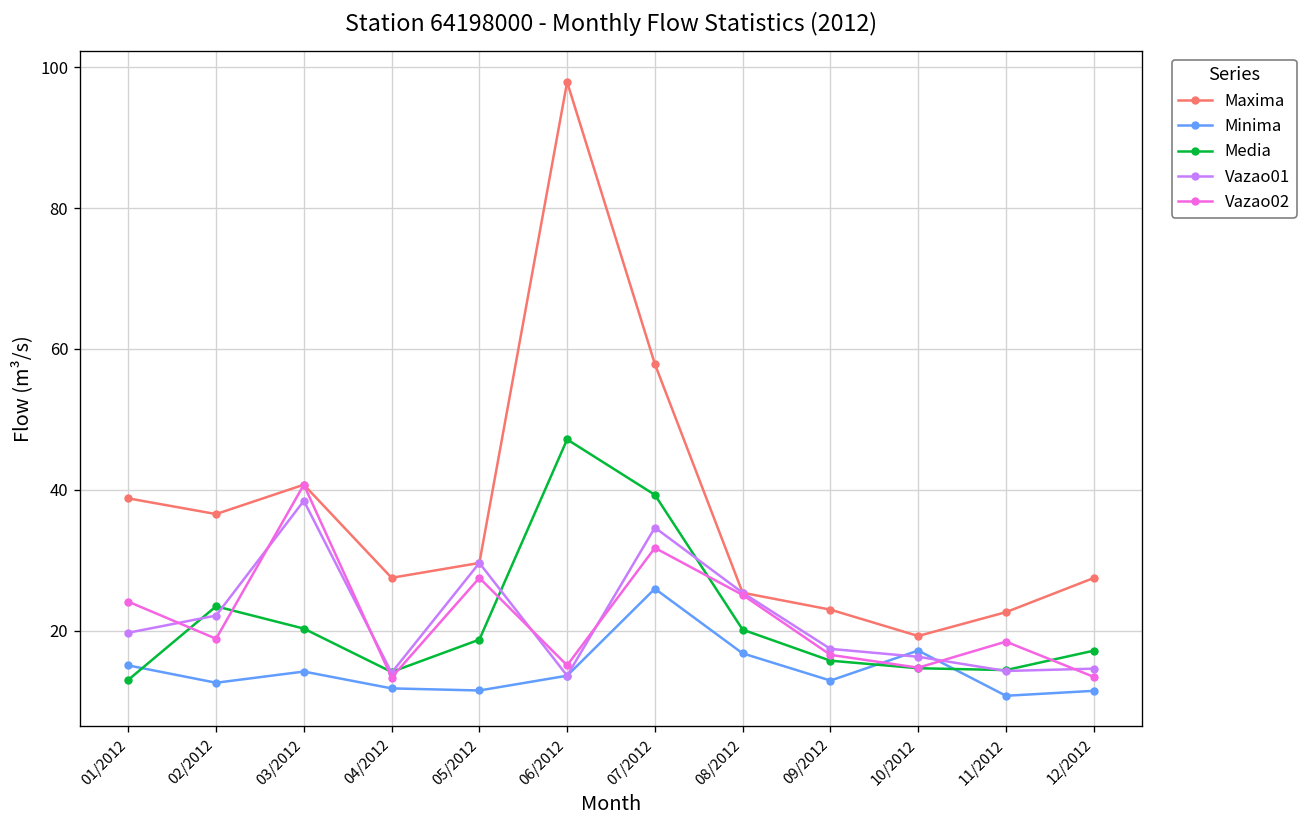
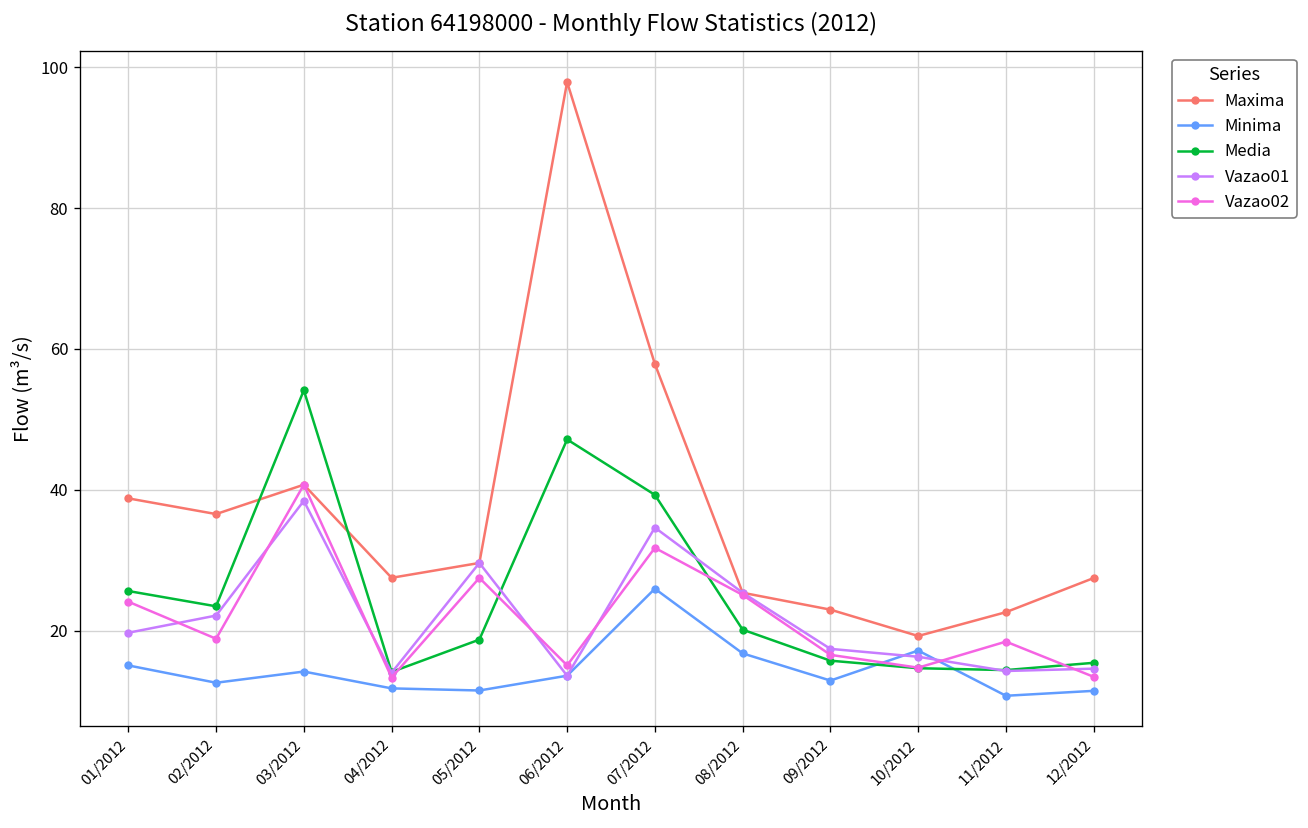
Media, 01/2012: 13 -> 26
Media, 03/2012: 20 -> 54
Media, 12/2012: 17 -> 15
